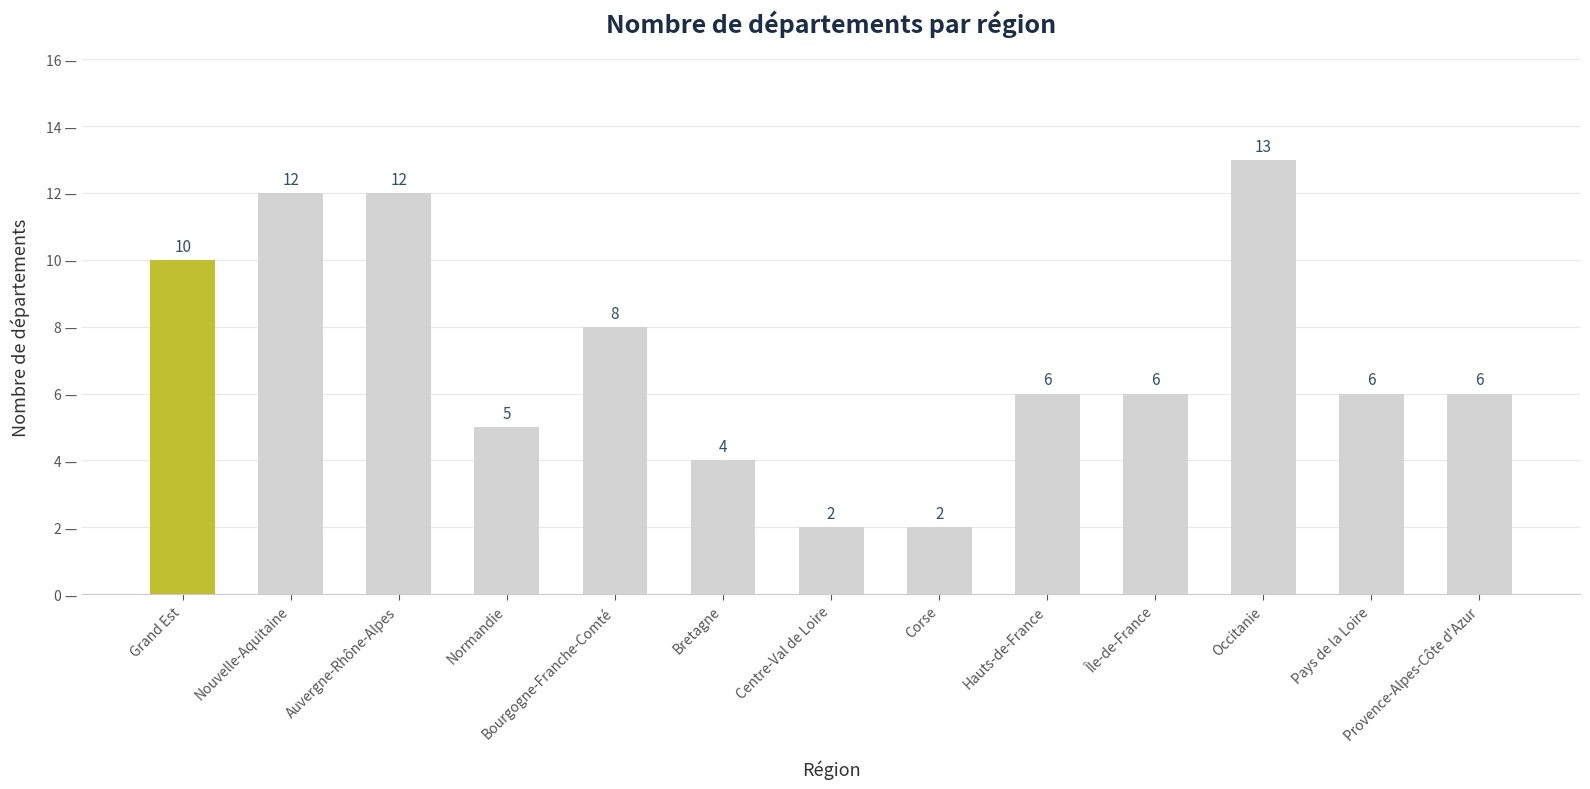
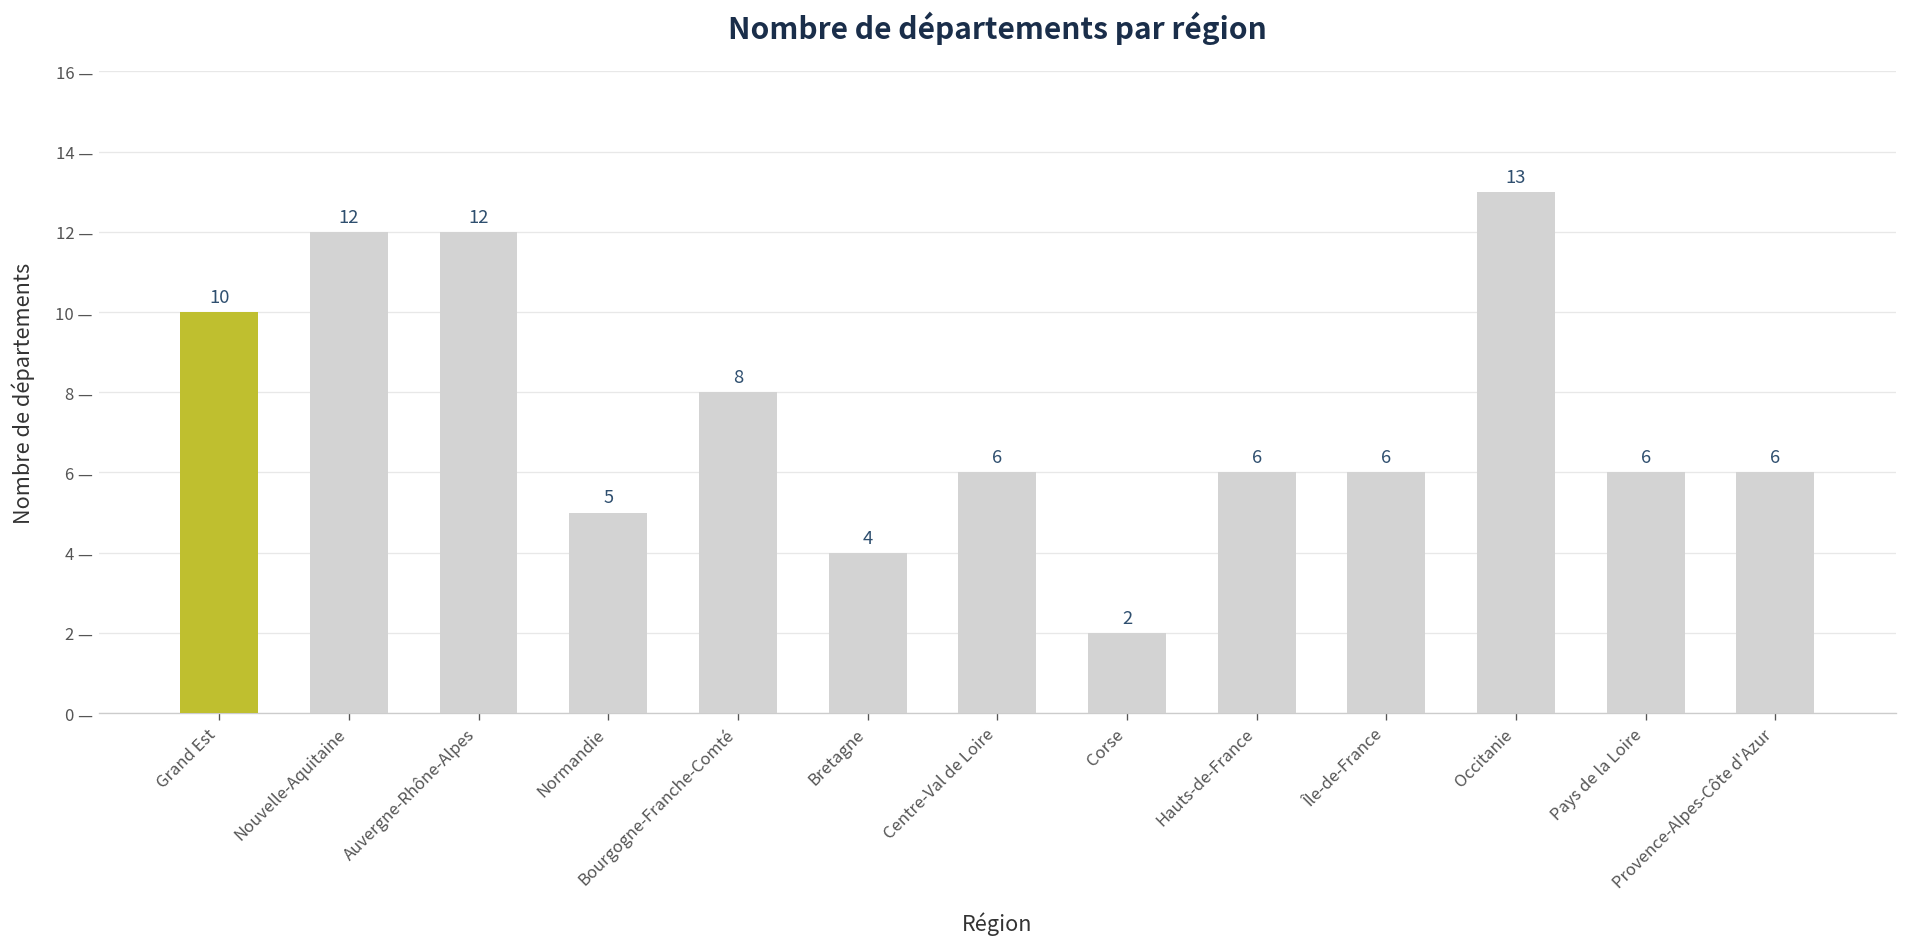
Centre-Val de Loire: 2 -> 6
